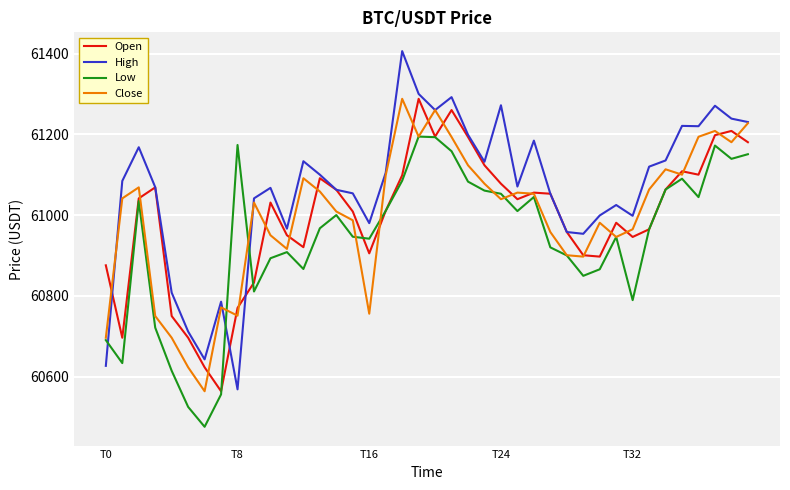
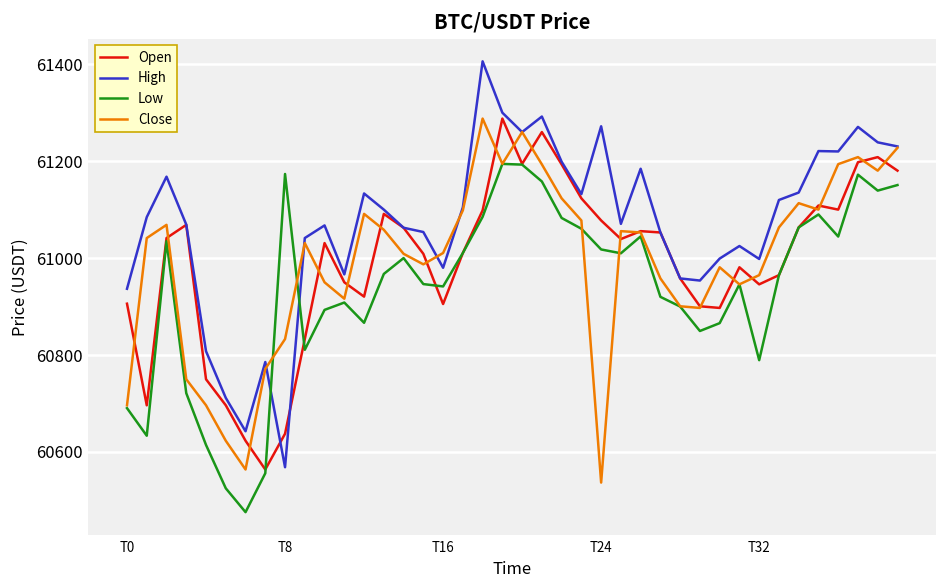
Open, T0: 60880 -> 60910
High, T0: 60630 -> 60940
Open, T8: 60770 -> 60640
Close, T8: 60750 -> 60830
Close, T16: 60760 -> 61010
Low, T24: 61050 -> 61020
Close, T24: 61040 -> 60540
